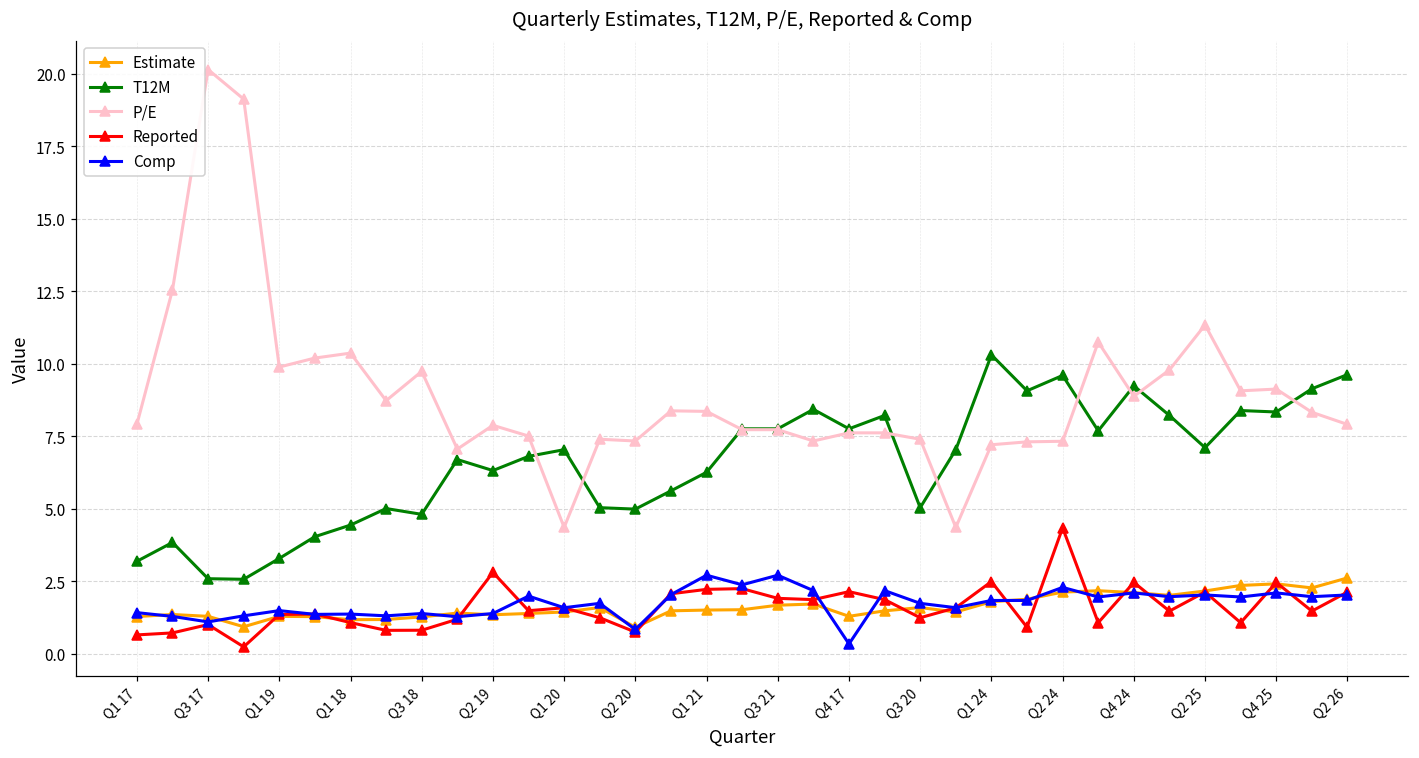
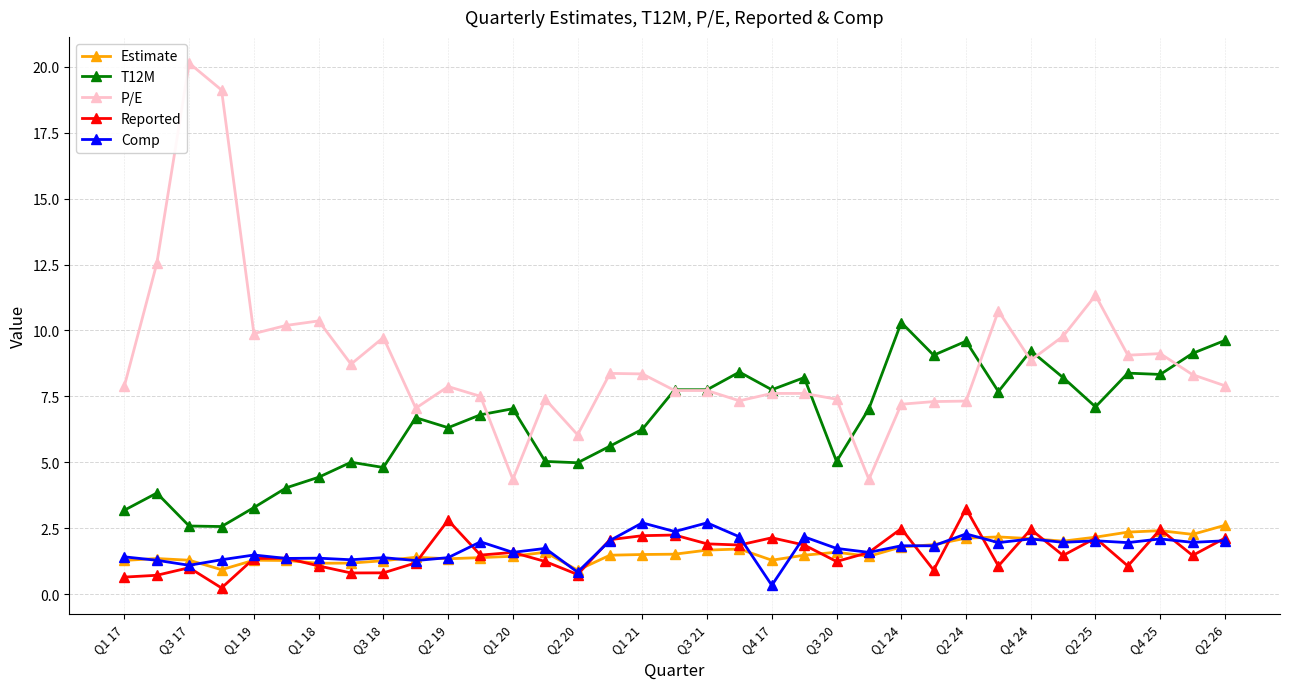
P/E, Q2 20: 7.3 -> 6.0
Reported, Q2 24: 4.3 -> 3.2
